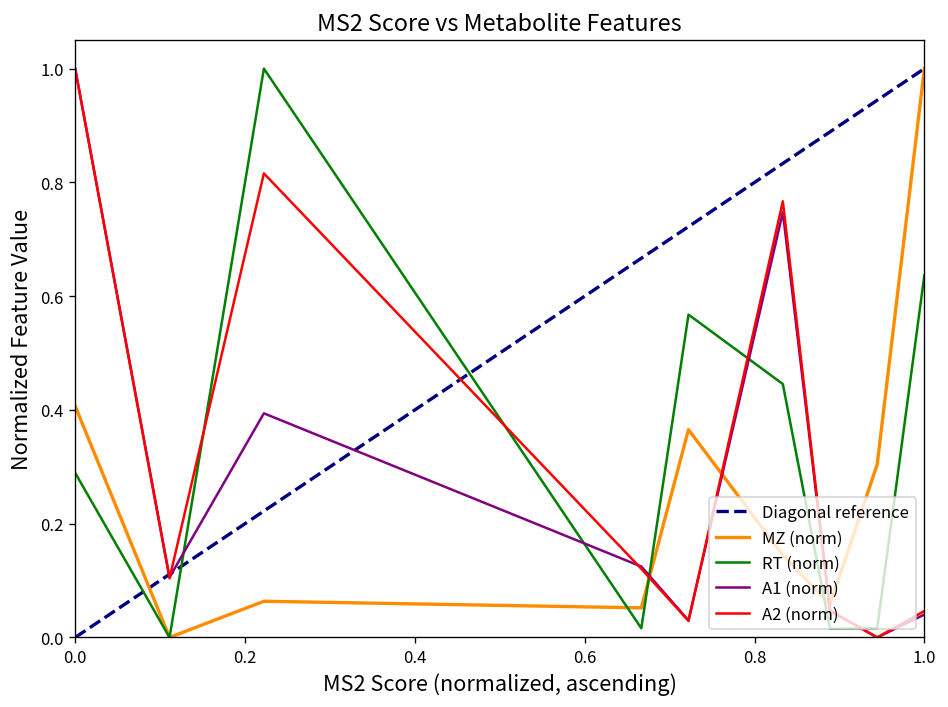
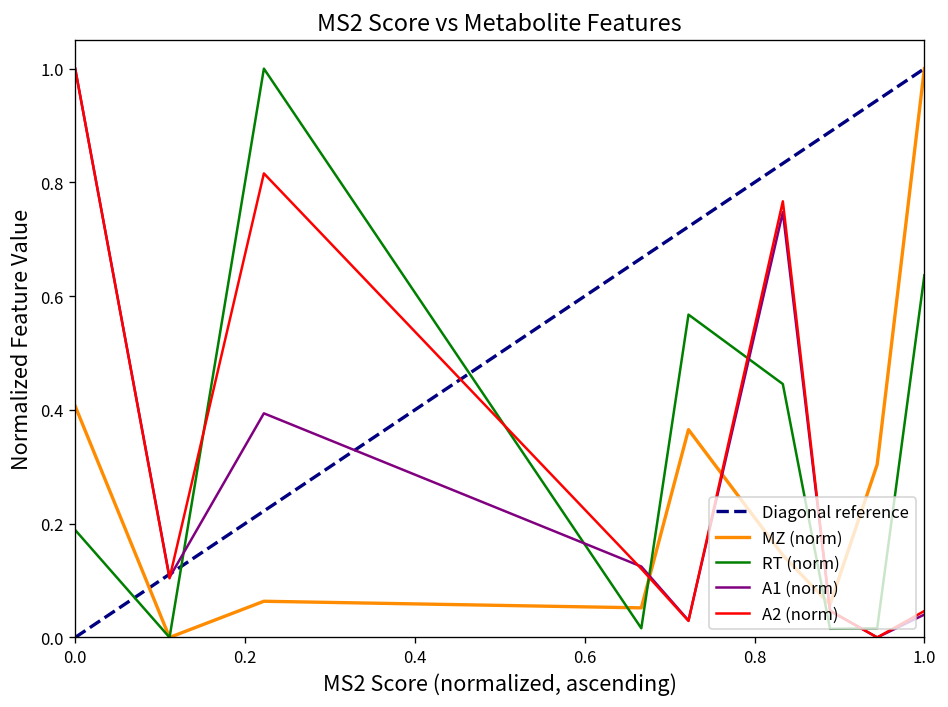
RT (norm), 0.0: 0.29 -> 0.19
